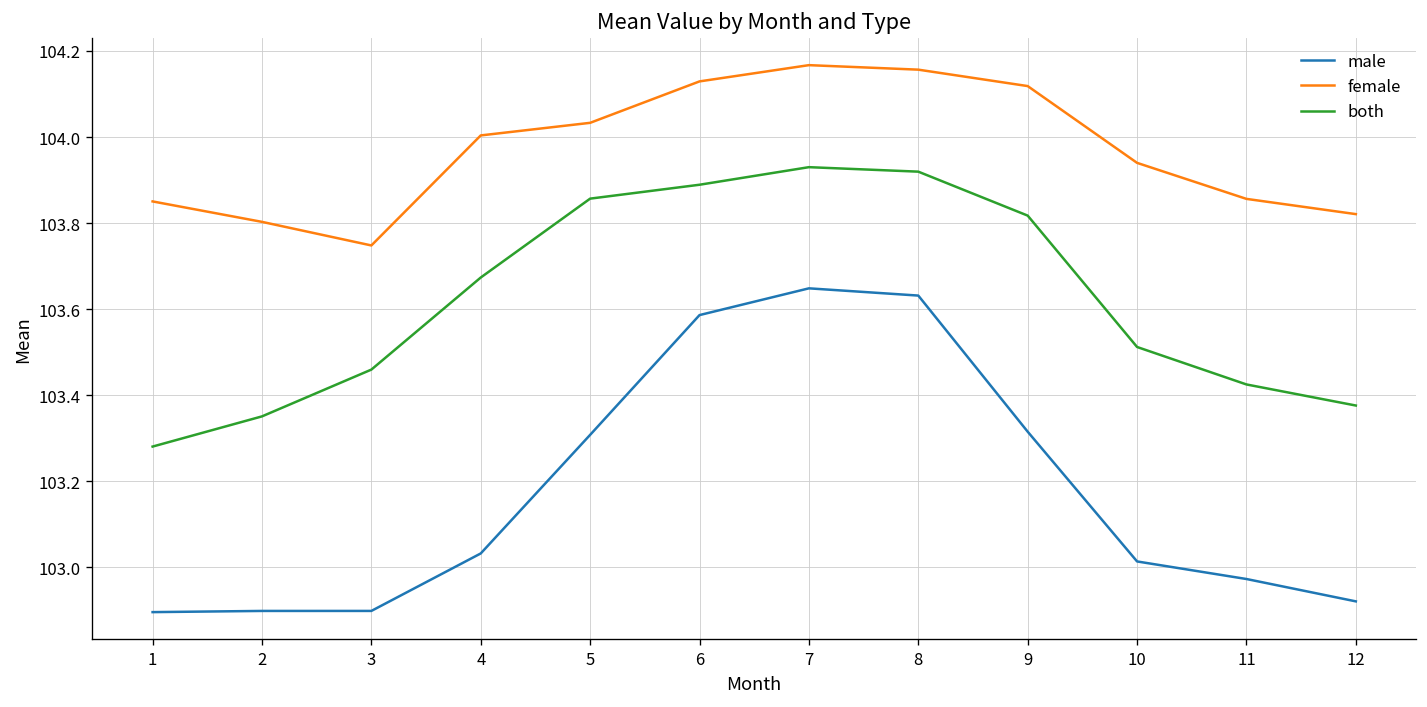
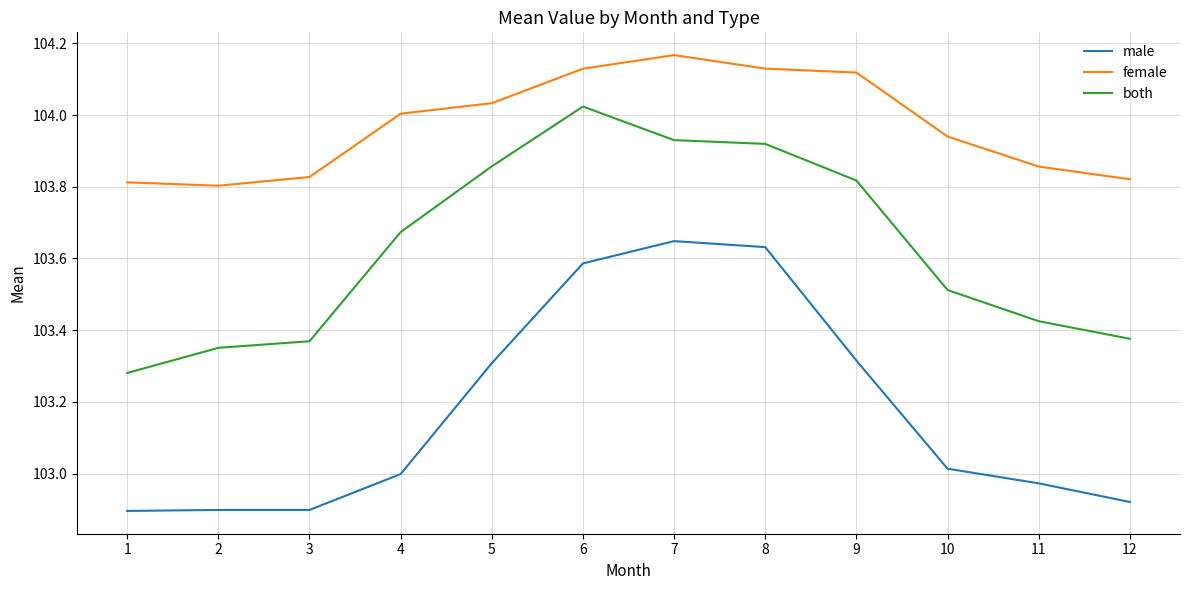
female, 1: 103.85 -> 103.81
female, 3: 103.75 -> 103.83
both, 3: 103.46 -> 103.37
male, 4: 103.03 -> 103.00
both, 6: 103.89 -> 104.02
female, 8: 104.16 -> 104.13
